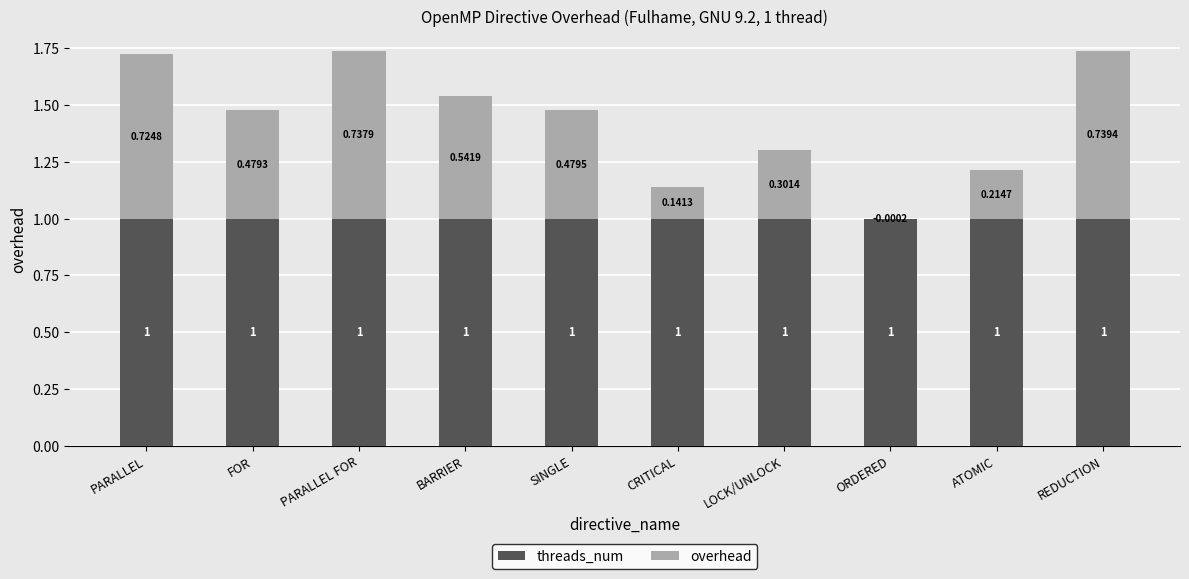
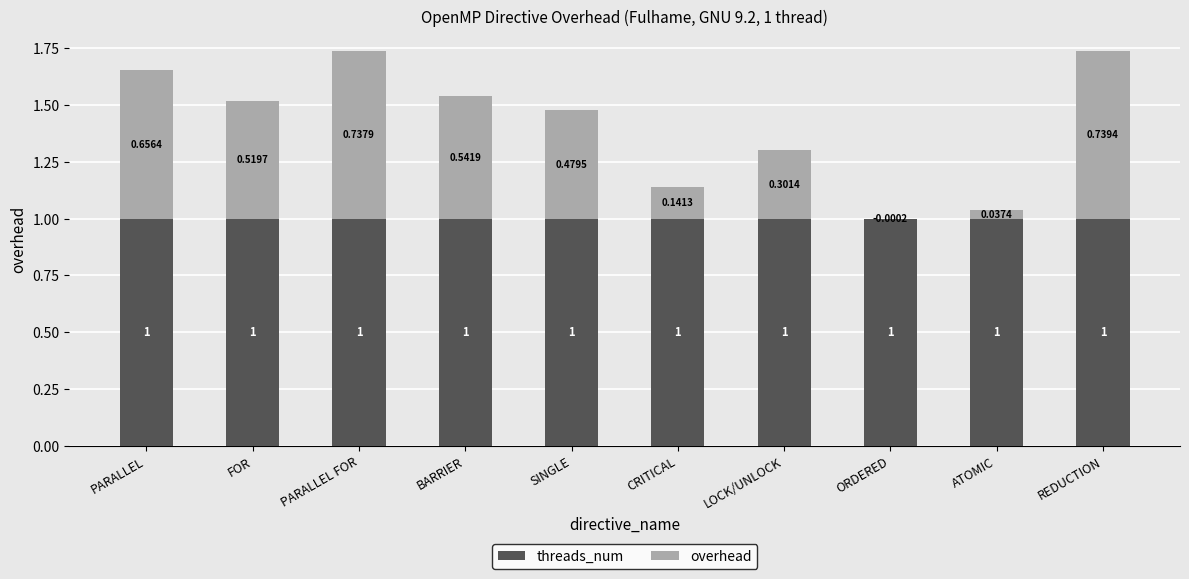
overhead, PARALLEL: 0.7248 -> 0.6564
overhead, FOR: 0.4793 -> 0.5197
overhead, ATOMIC: 0.2147 -> 0.0374
